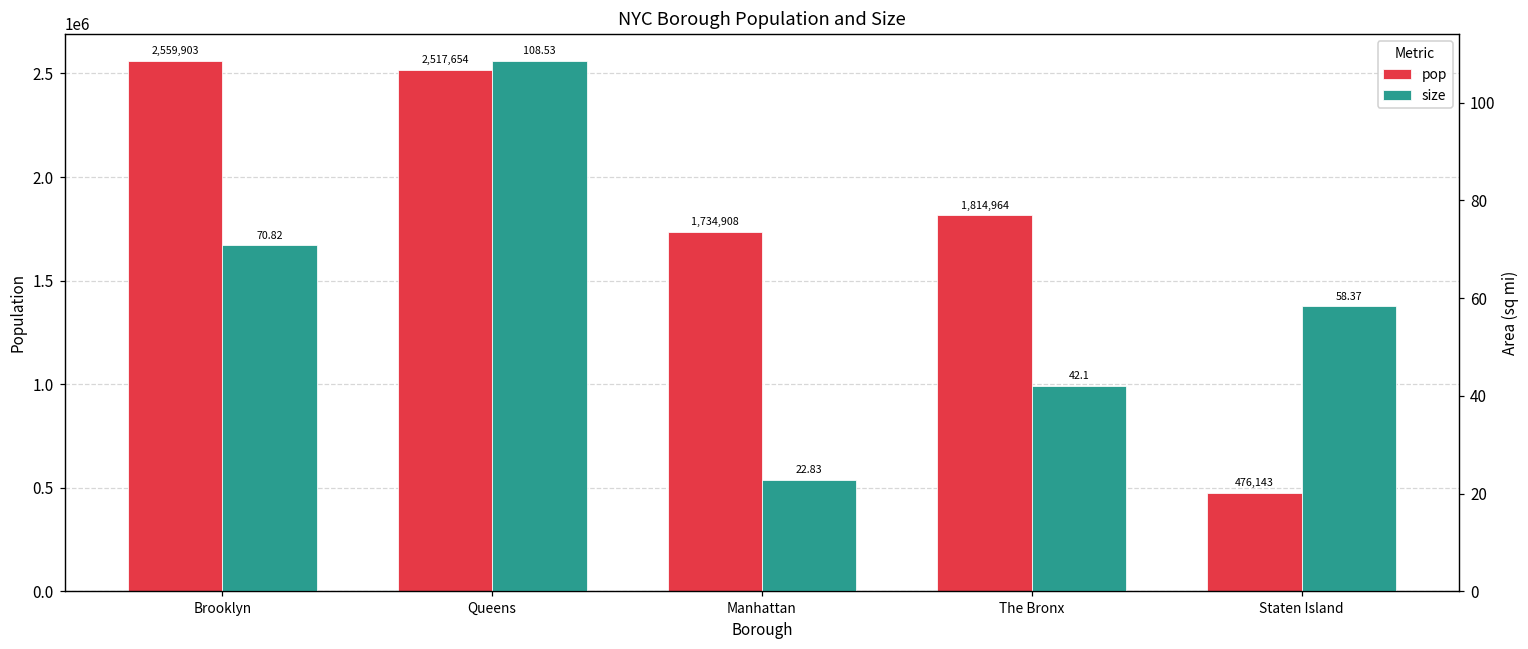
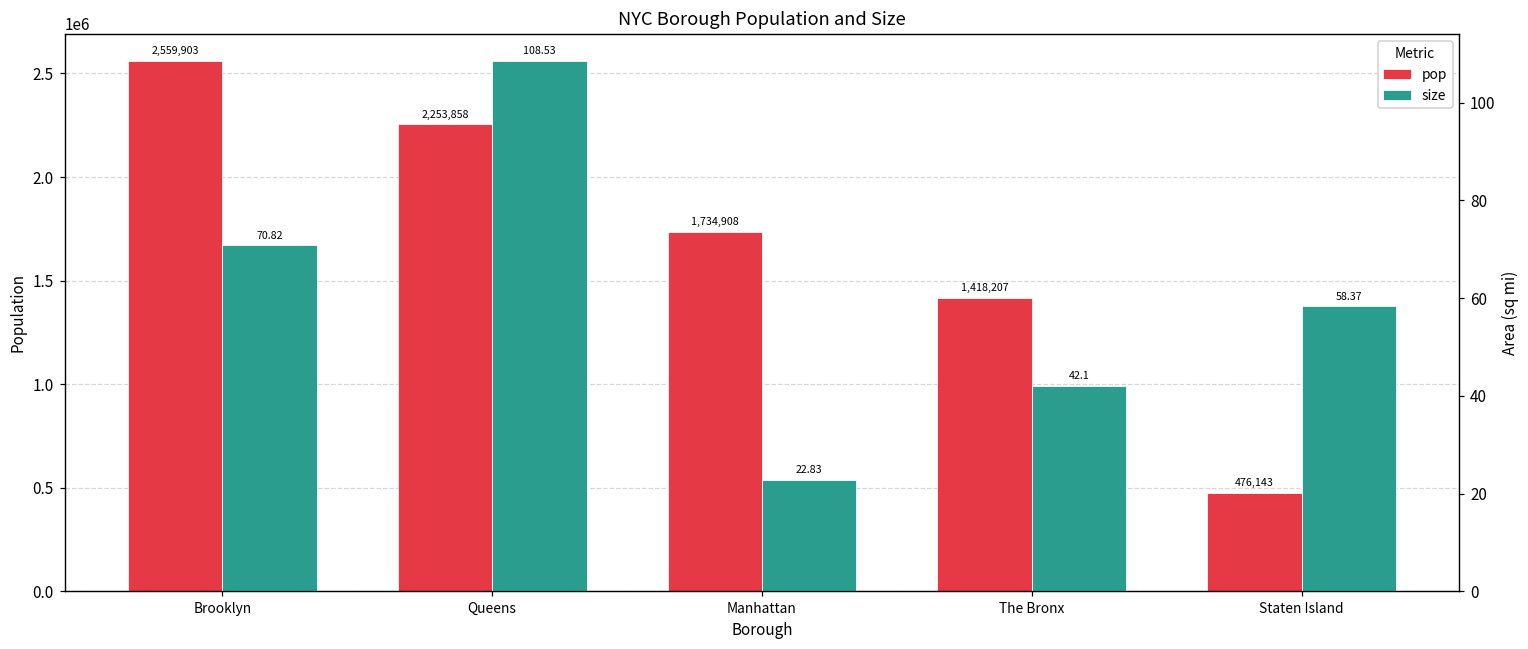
pop, Queens: 2,517,654 -> 2,253,858
pop, The Bronx: 1,814,964 -> 1,418,207
